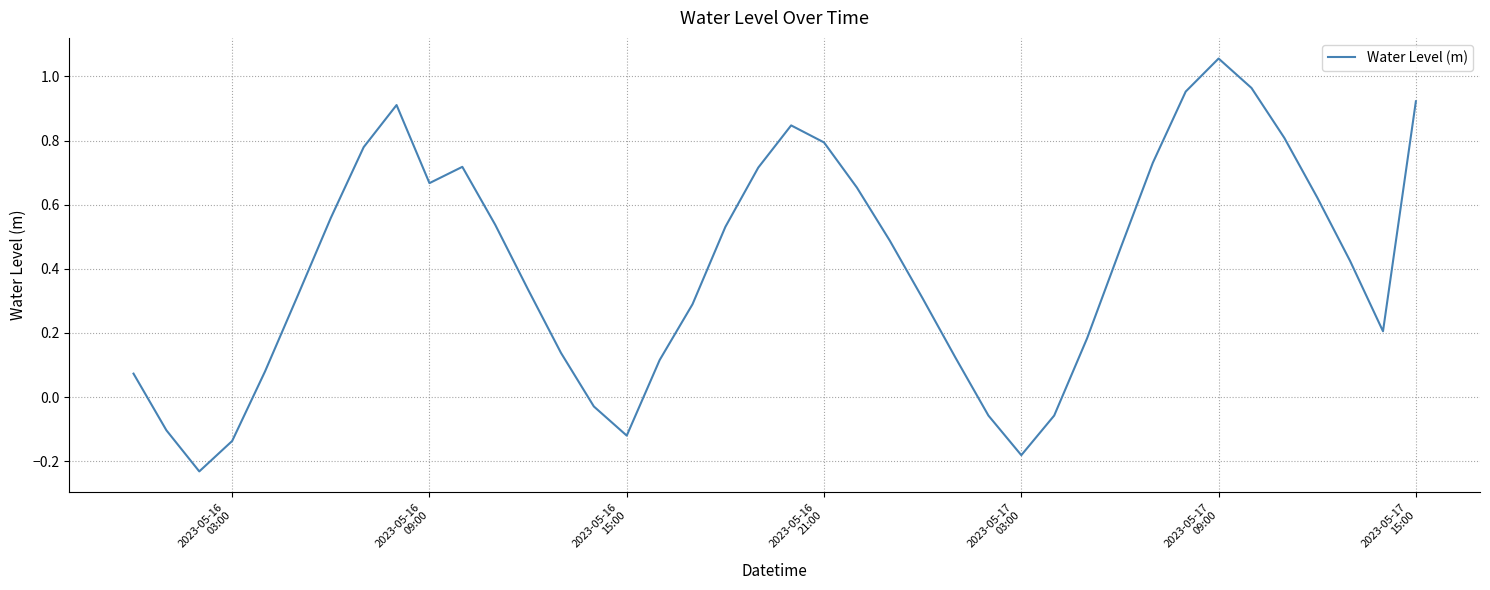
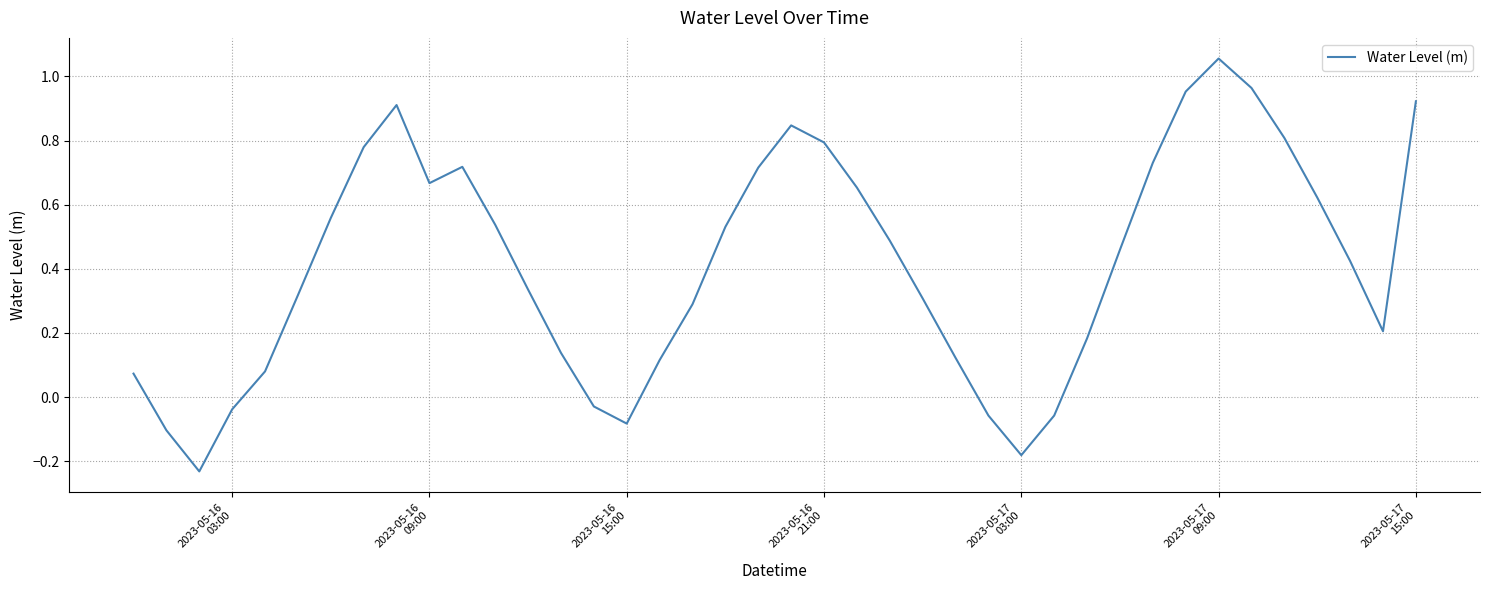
2023-05-16 03:00: -0.14 -> -0.04
2023-05-16 15:00: -0.12 -> -0.08
